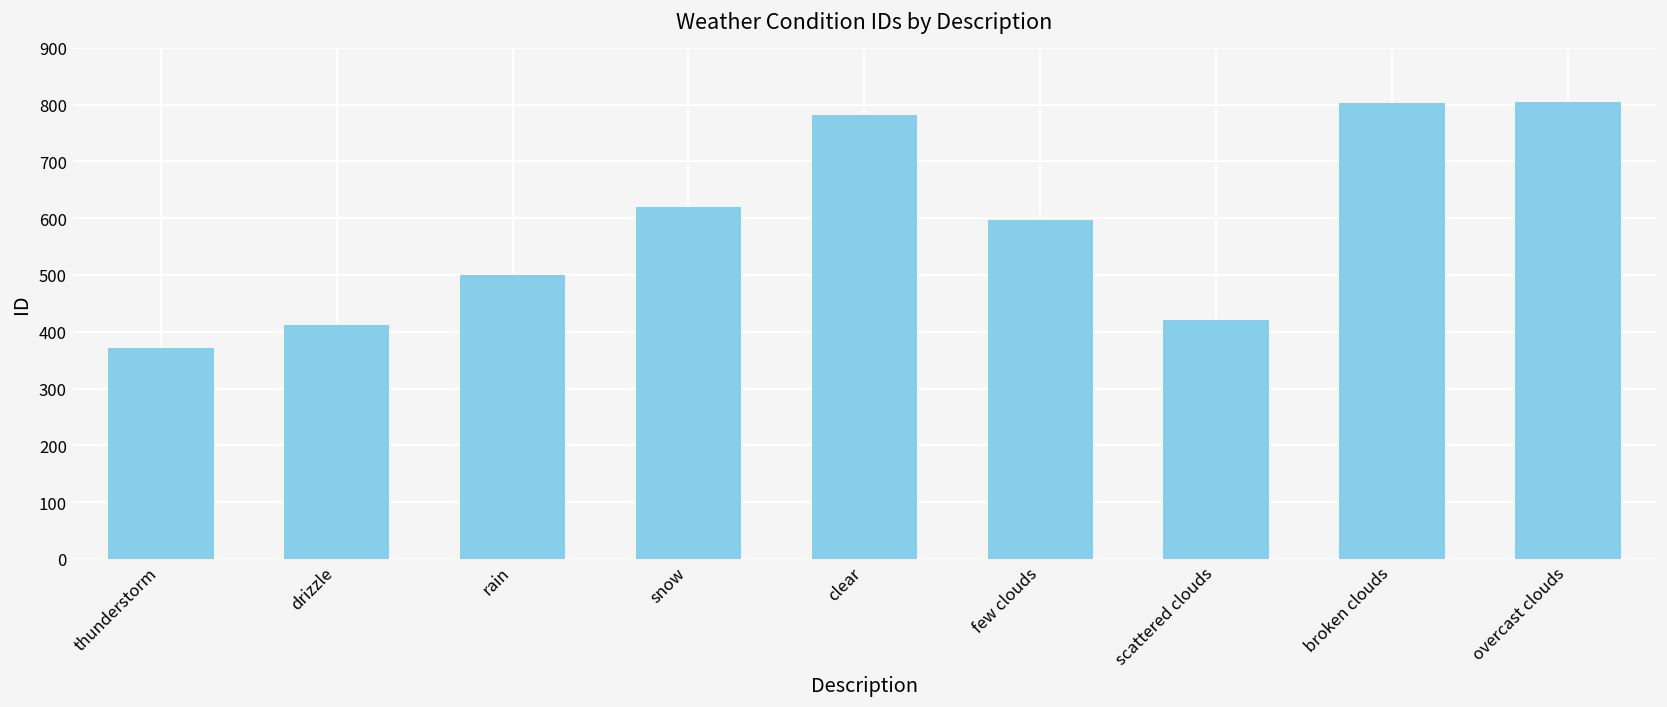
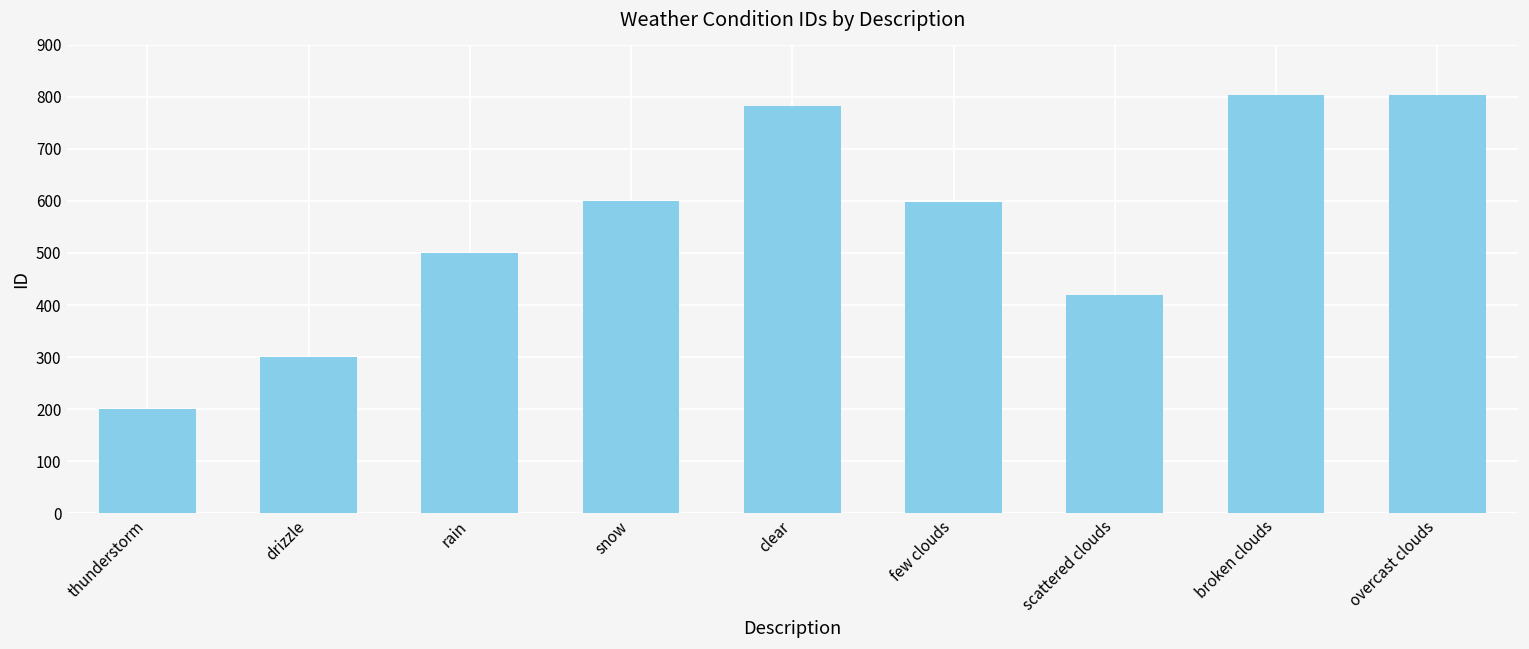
thunderstorm: 370 -> 200
drizzle: 410 -> 300
snow: 620 -> 600
